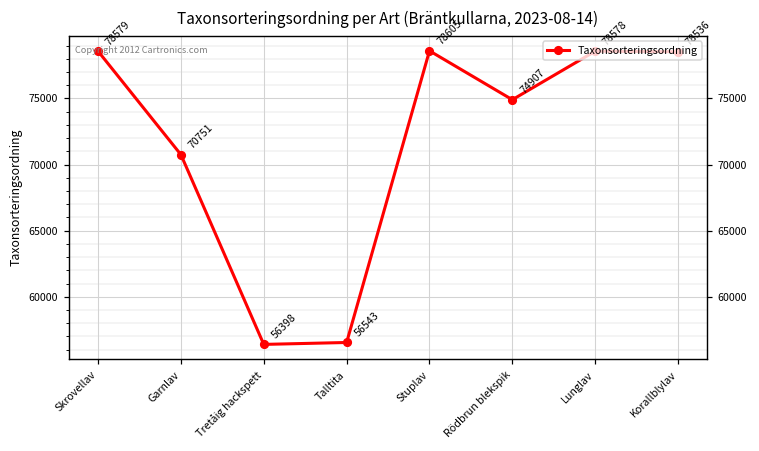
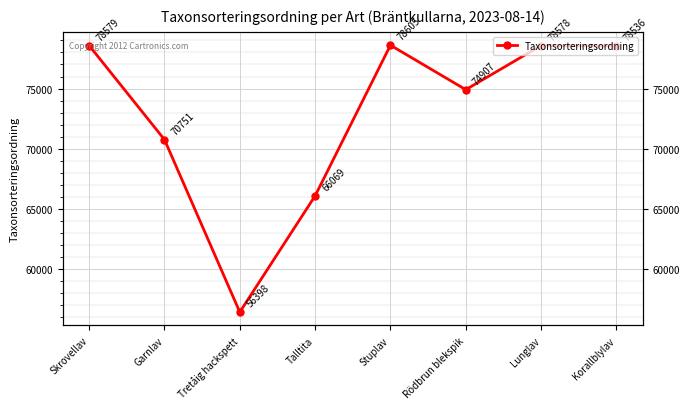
Talltita: 56543 -> 66069
